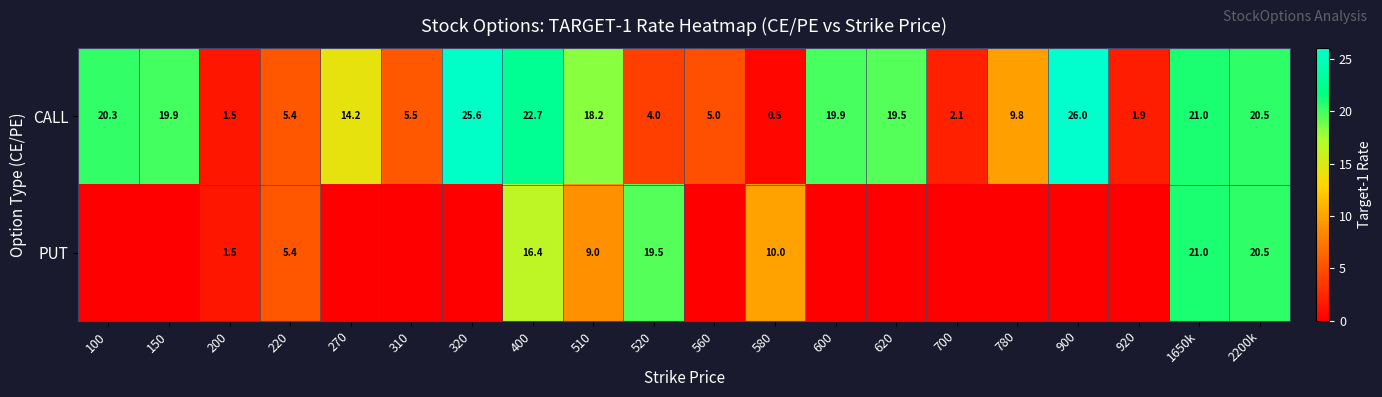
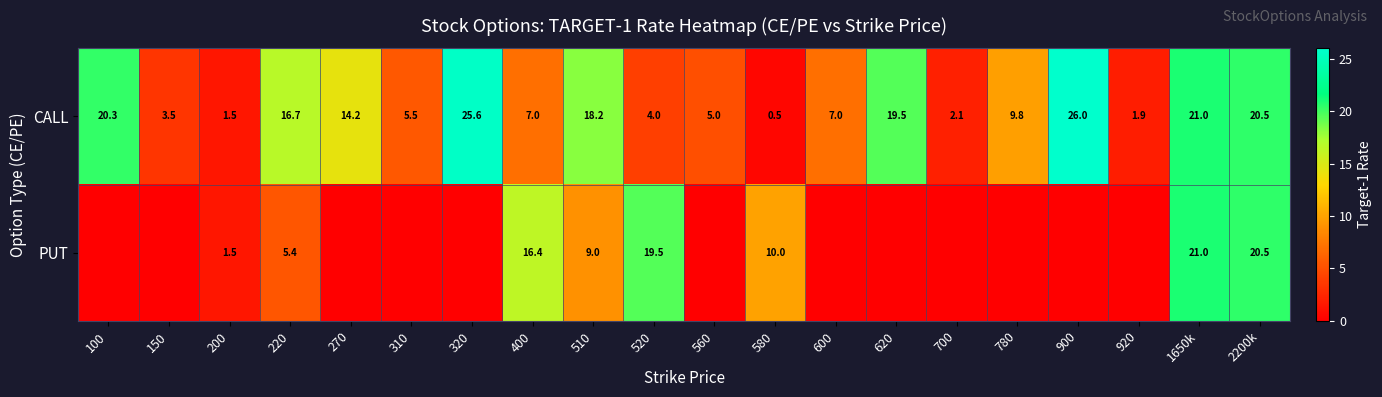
CALL, 150: 19.9 -> 3.5
CALL, 220: 5.4 -> 16.7
CALL, 400: 22.7 -> 7.0
CALL, 600: 19.9 -> 7.0
